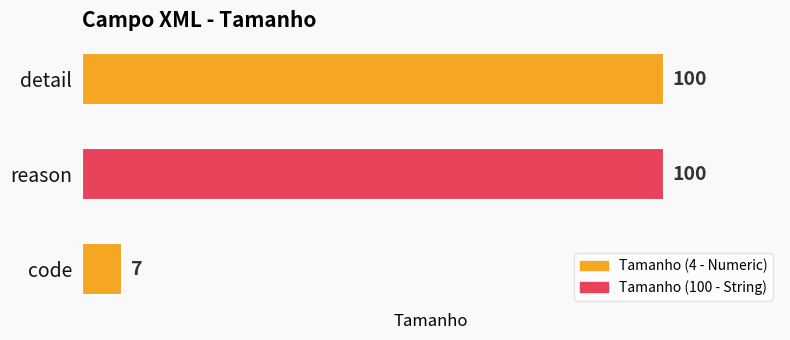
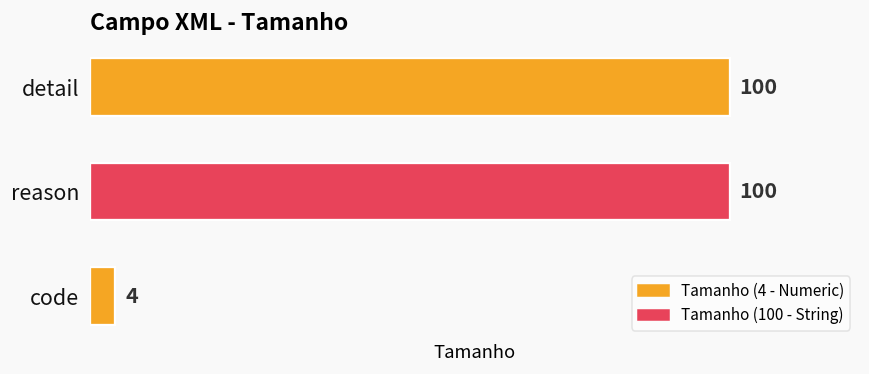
code: 7 -> 4
